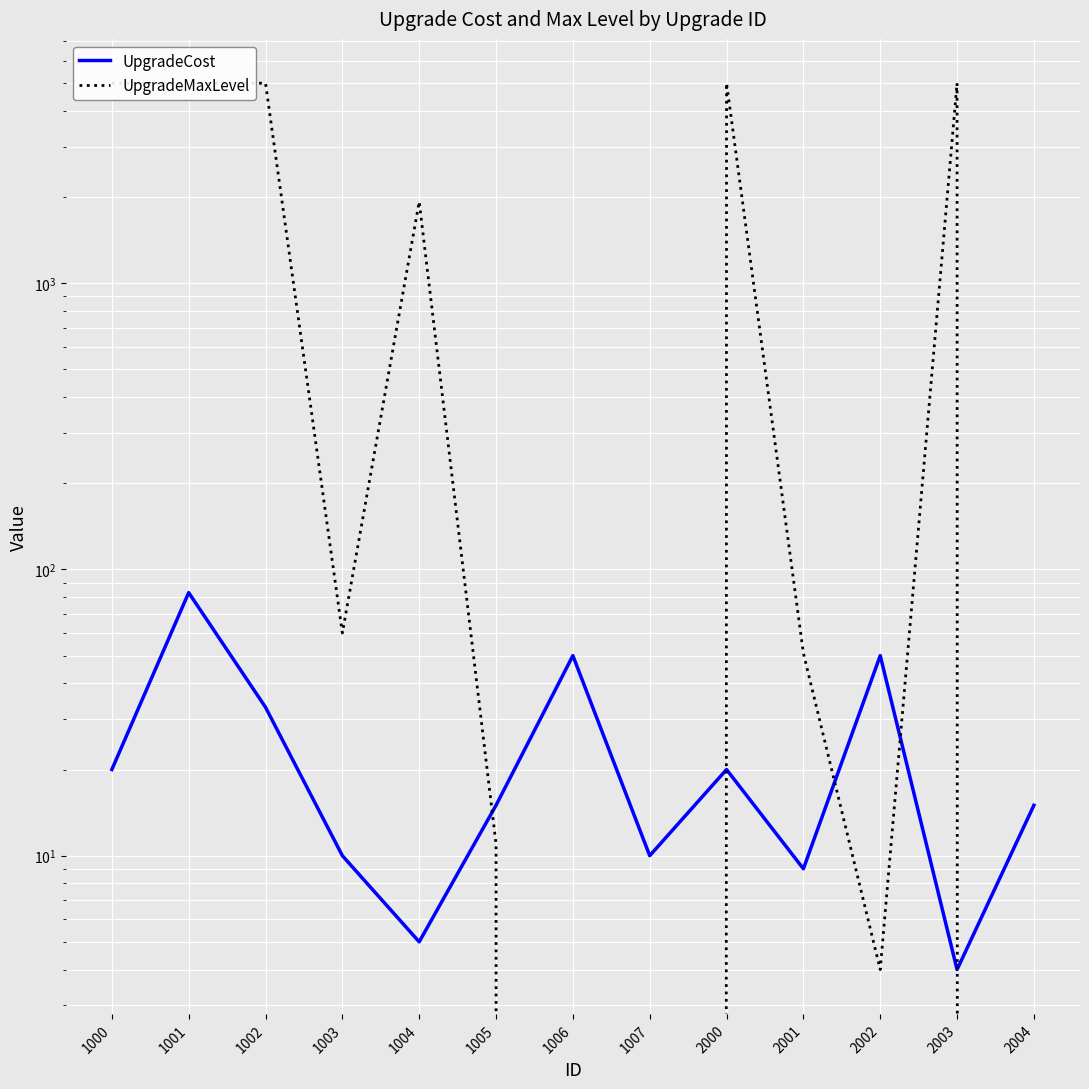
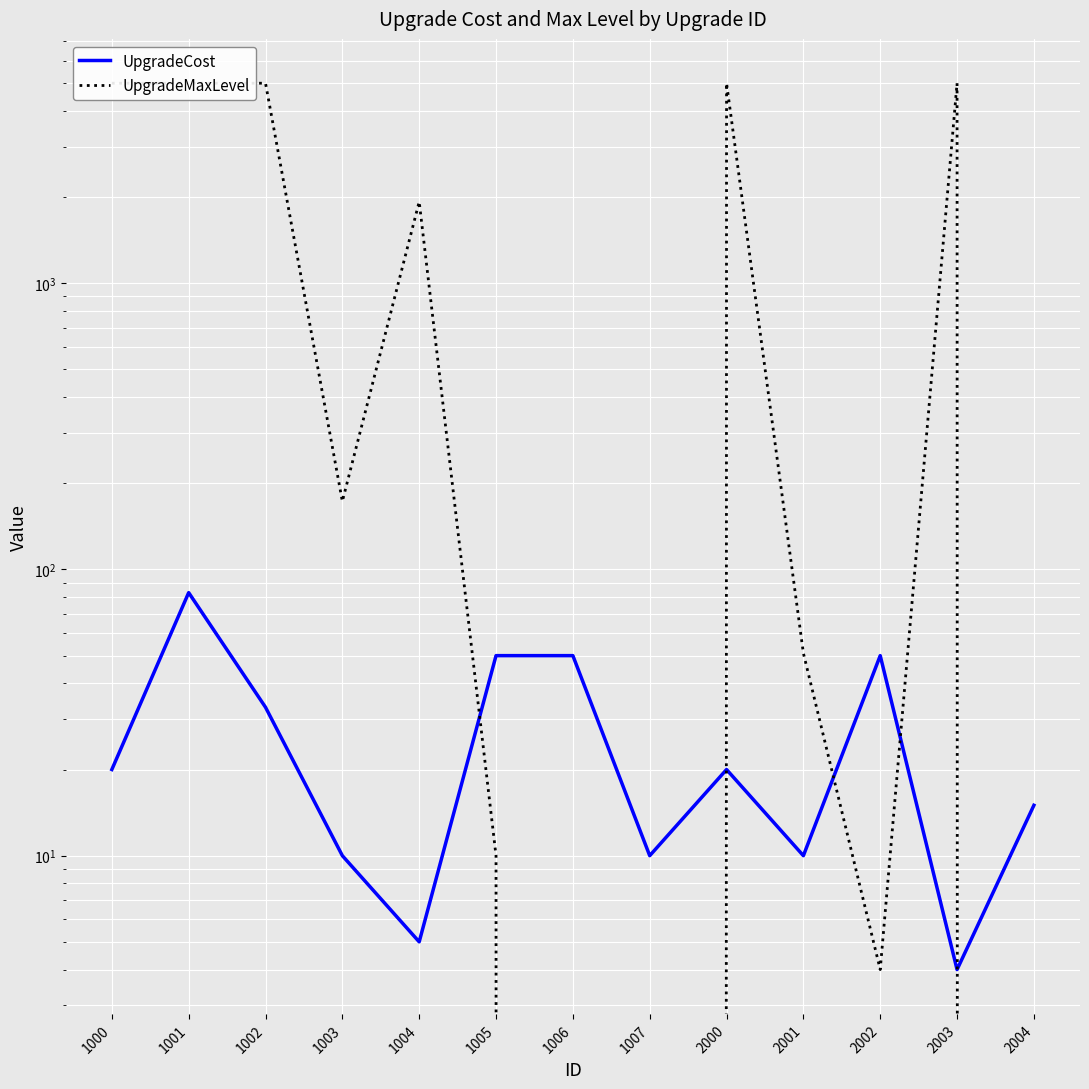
UpgradeMaxLevel, 1003: 60 -> 170
UpgradeCost, 1005: 15 -> 50
UpgradeMaxLevel, 1005: 11 -> 10
UpgradeCost, 2001: 9 -> 10
